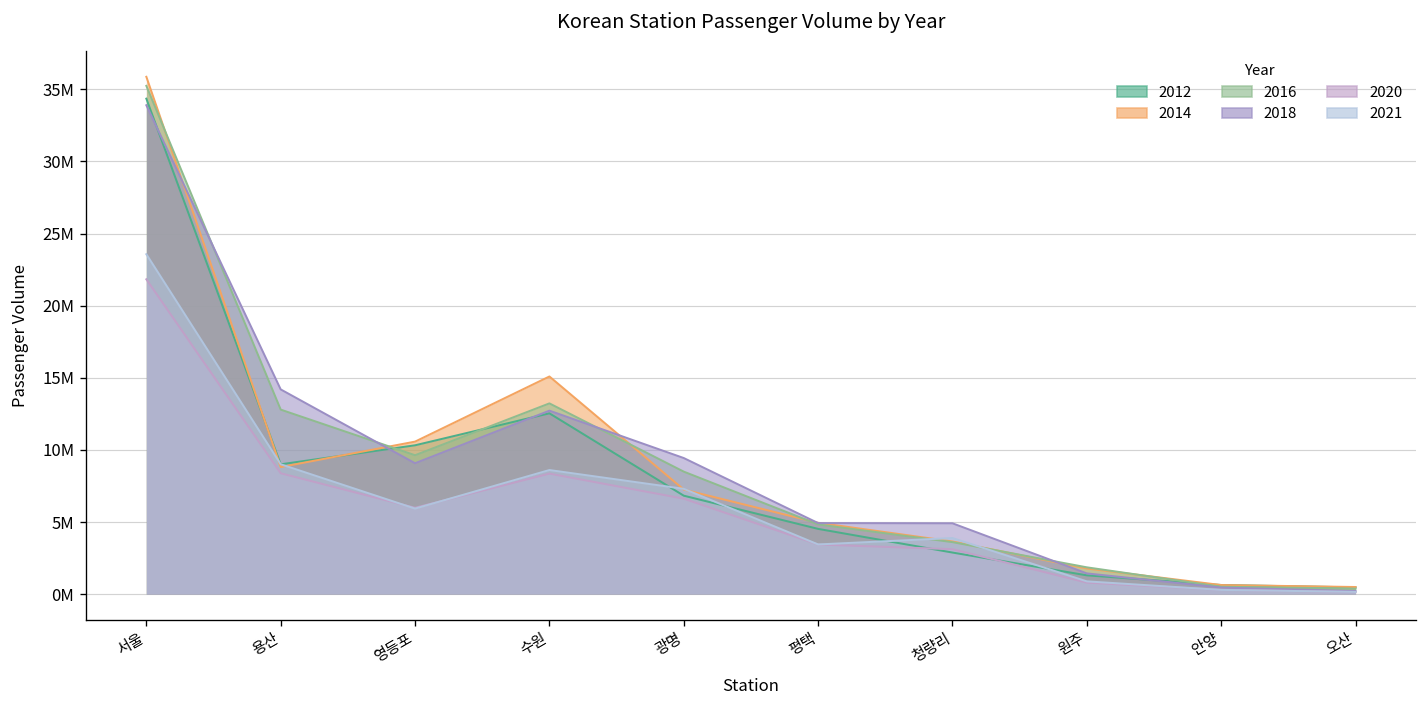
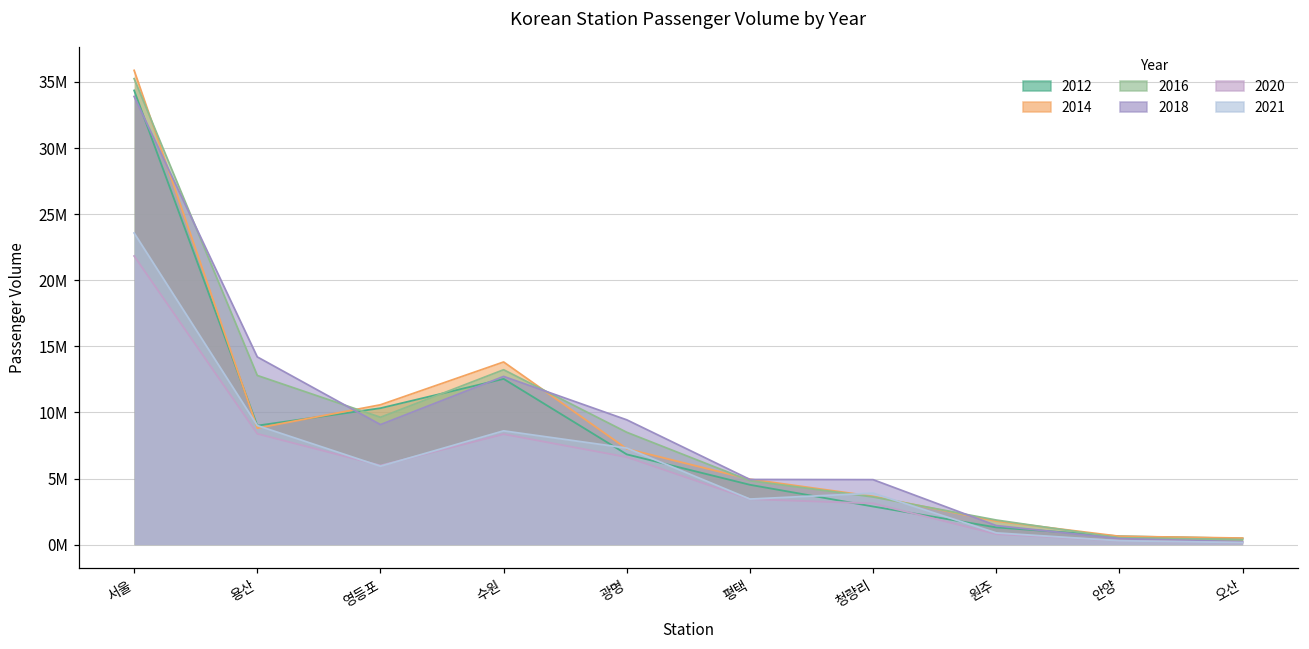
2014, 수원: 15100000 -> 13800000
